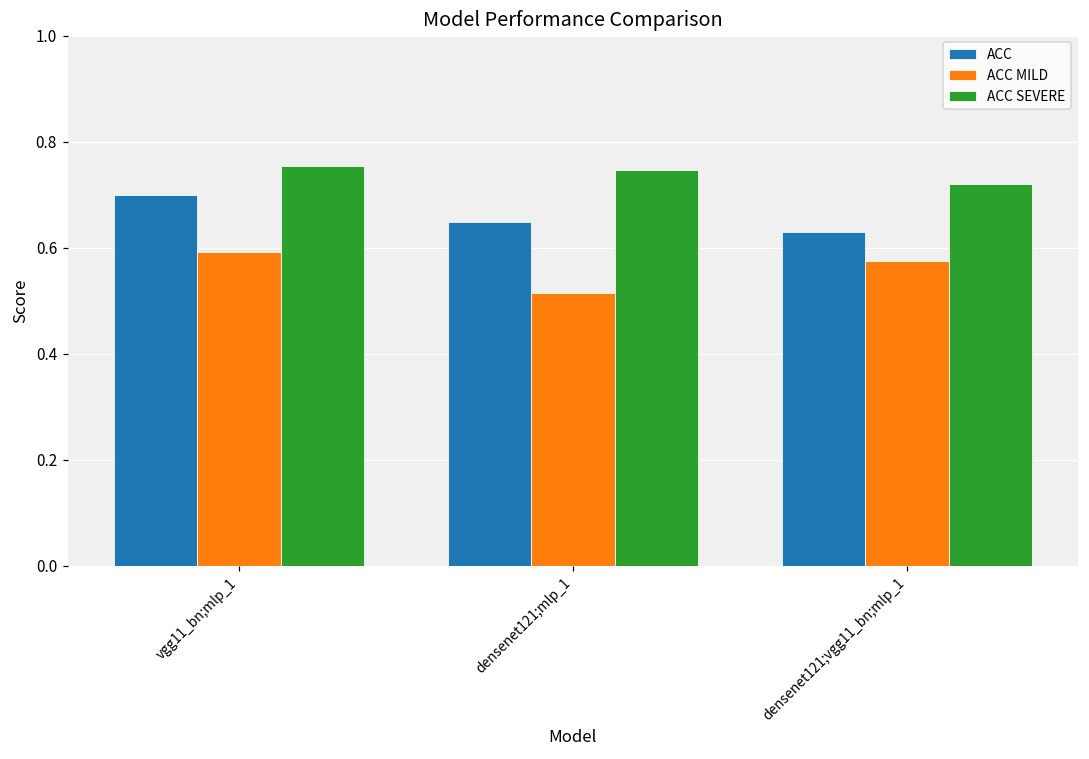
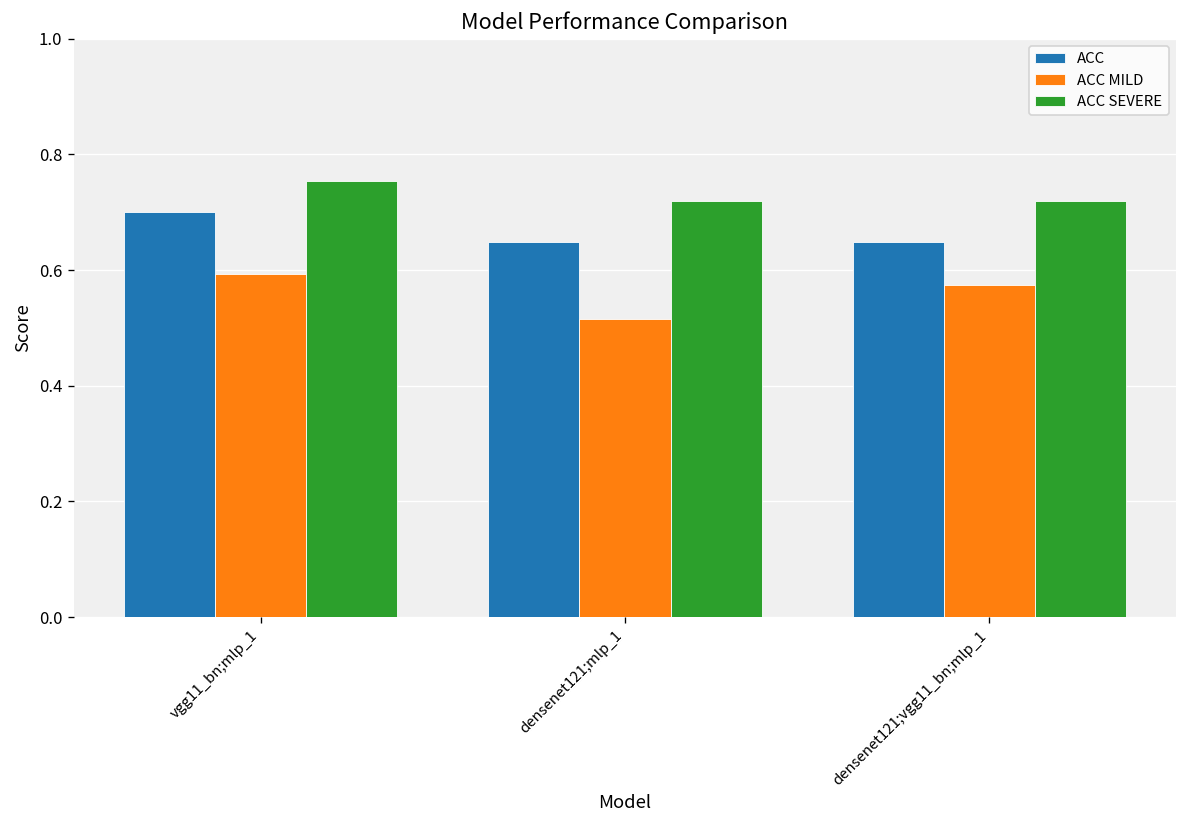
ACC SEVERE, densenet121;mlp_1: 0.75 -> 0.72
ACC, densenet121;vgg11_bn;mlp_1: 0.63 -> 0.65
